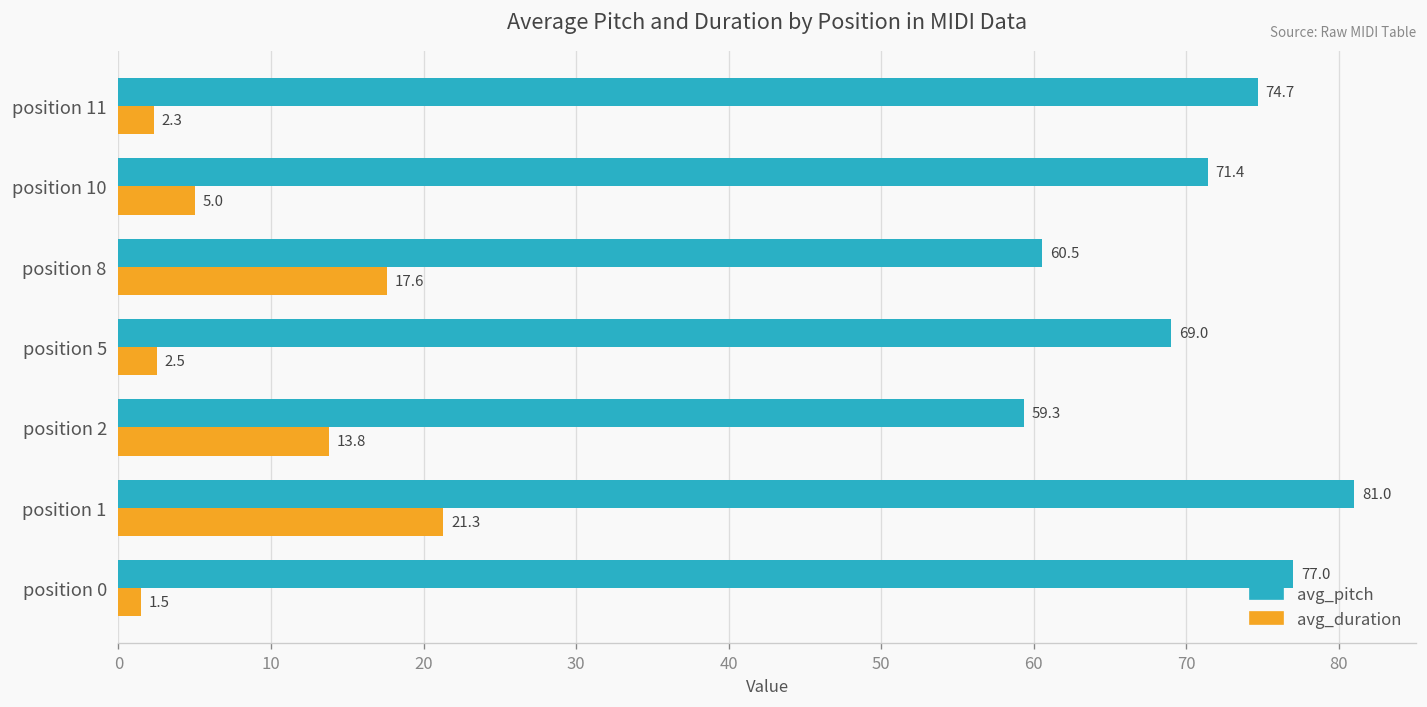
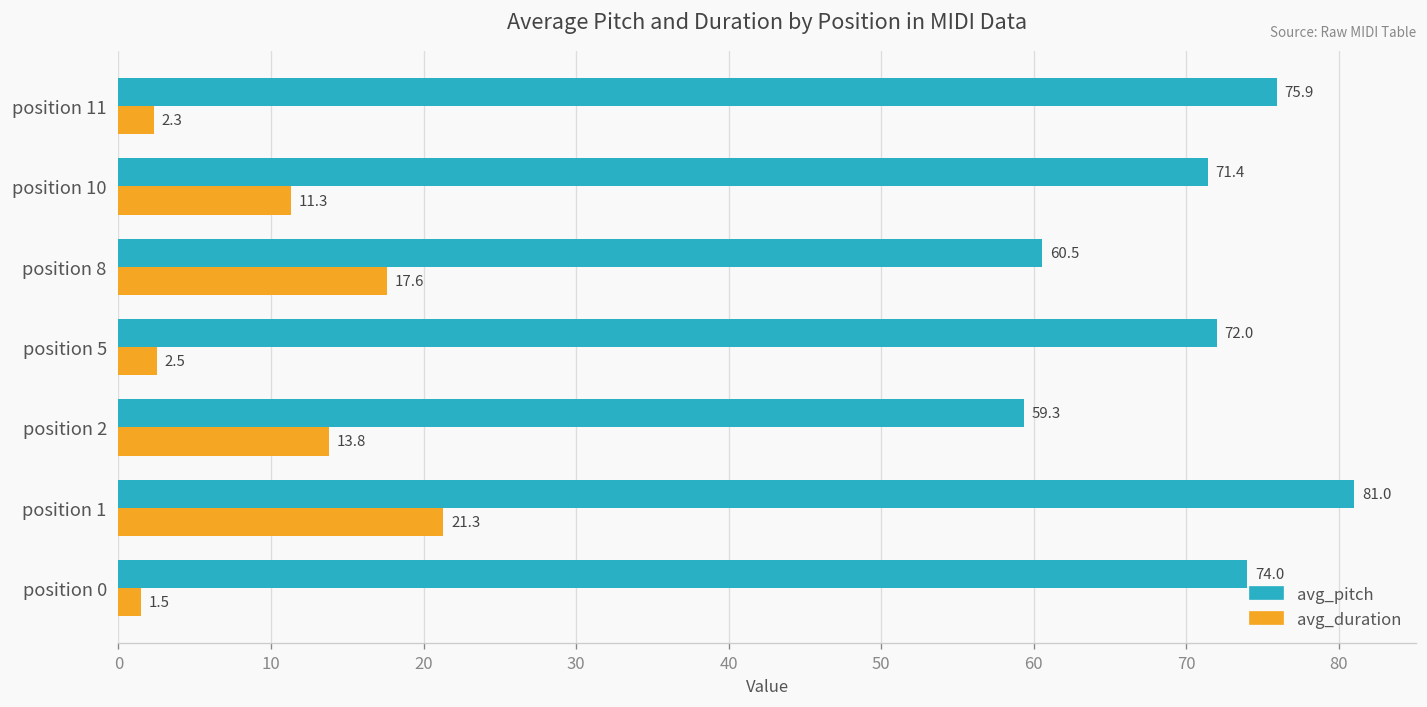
avg_pitch, position 11: 74.7 -> 75.9
avg_duration, position 10: 5.0 -> 11.3
avg_pitch, position 5: 69.0 -> 72.0
avg_pitch, position 0: 77.0 -> 74.0
